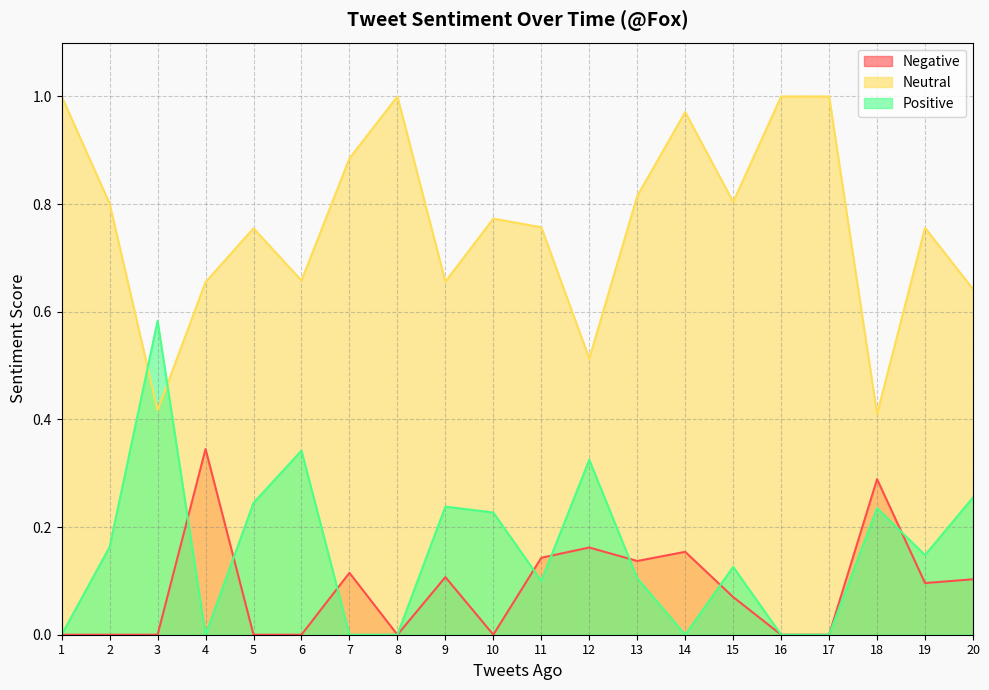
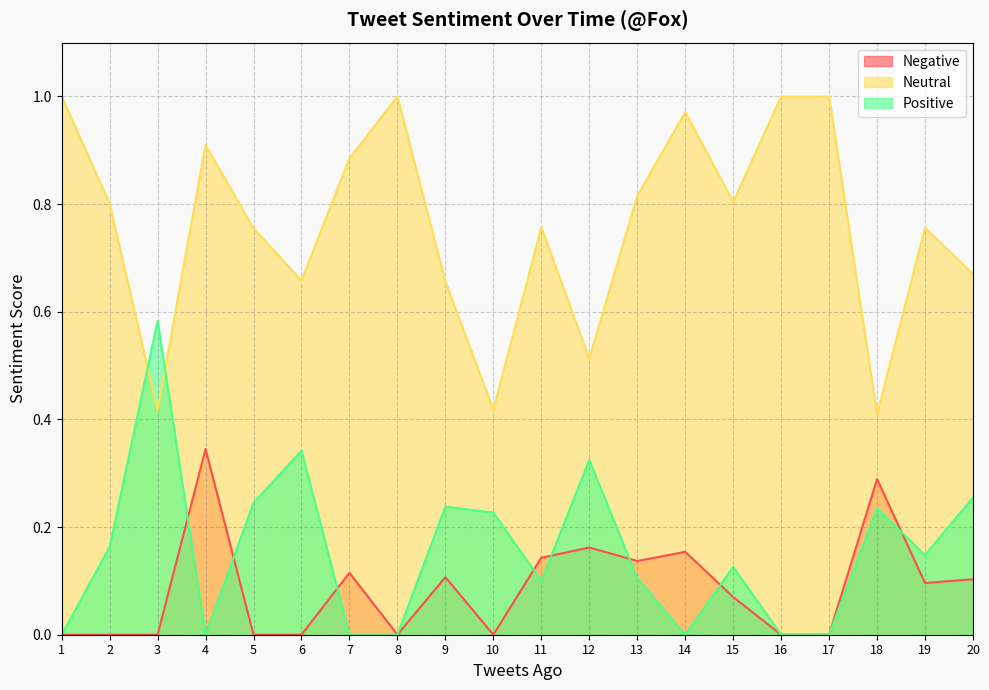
Neutral, 4: 0.66 -> 0.91
Neutral, 10: 0.77 -> 0.42
Neutral, 20: 0.64 -> 0.67
